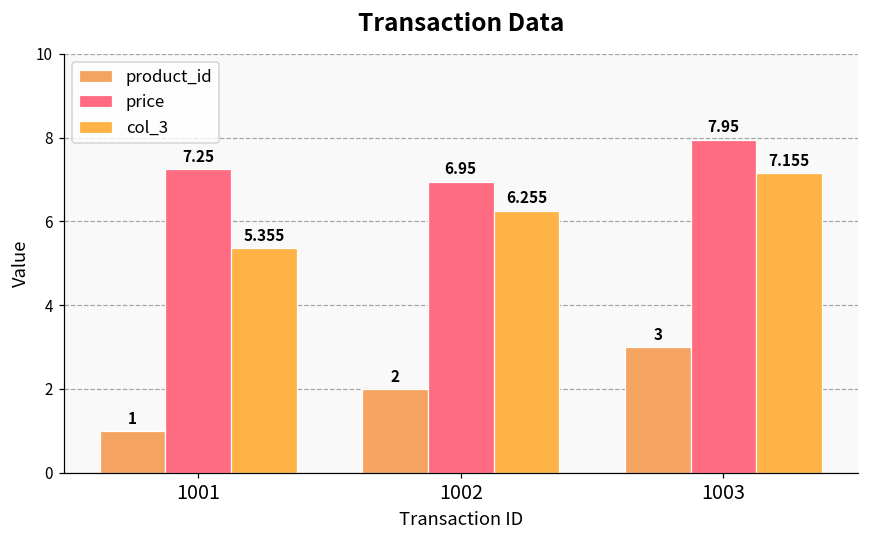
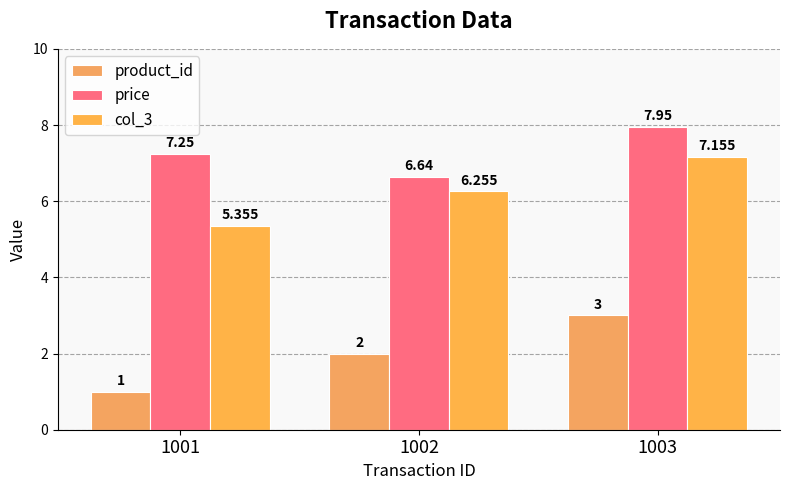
price, 1002: 6.95 -> 6.64
